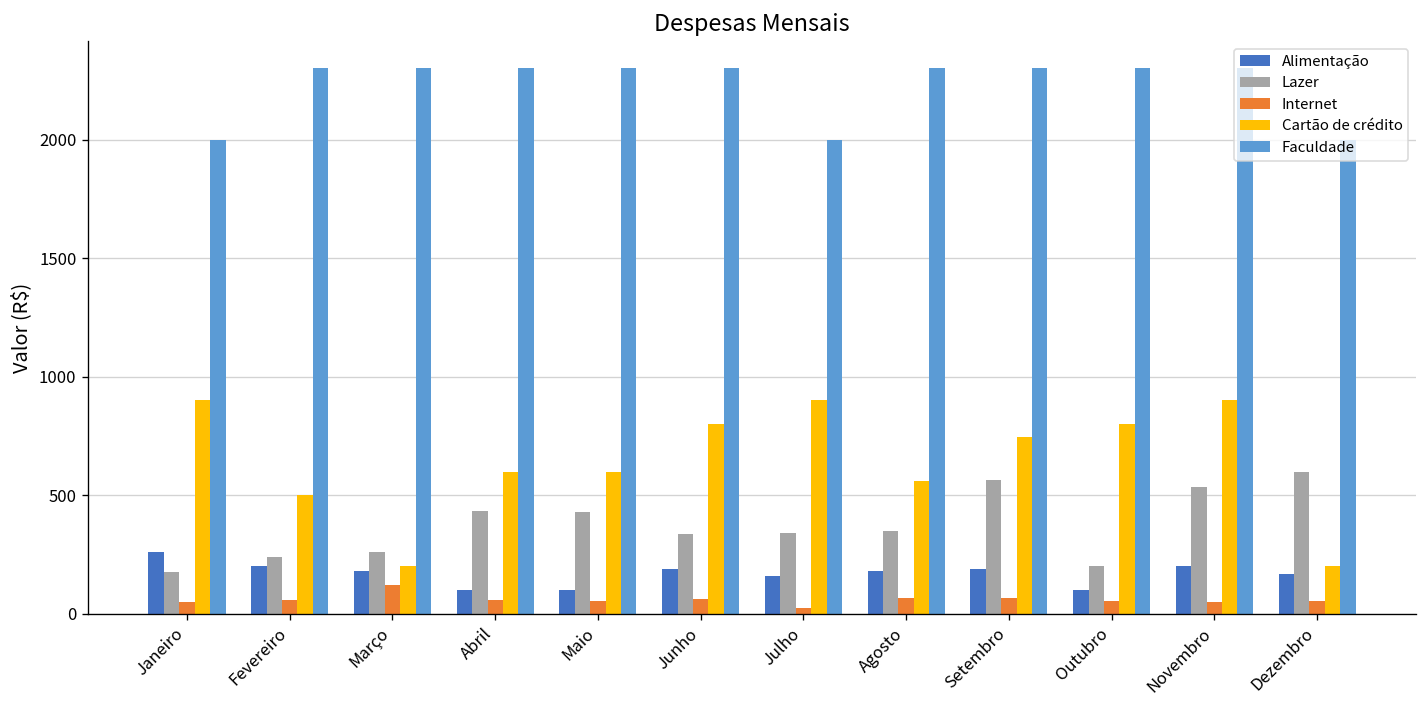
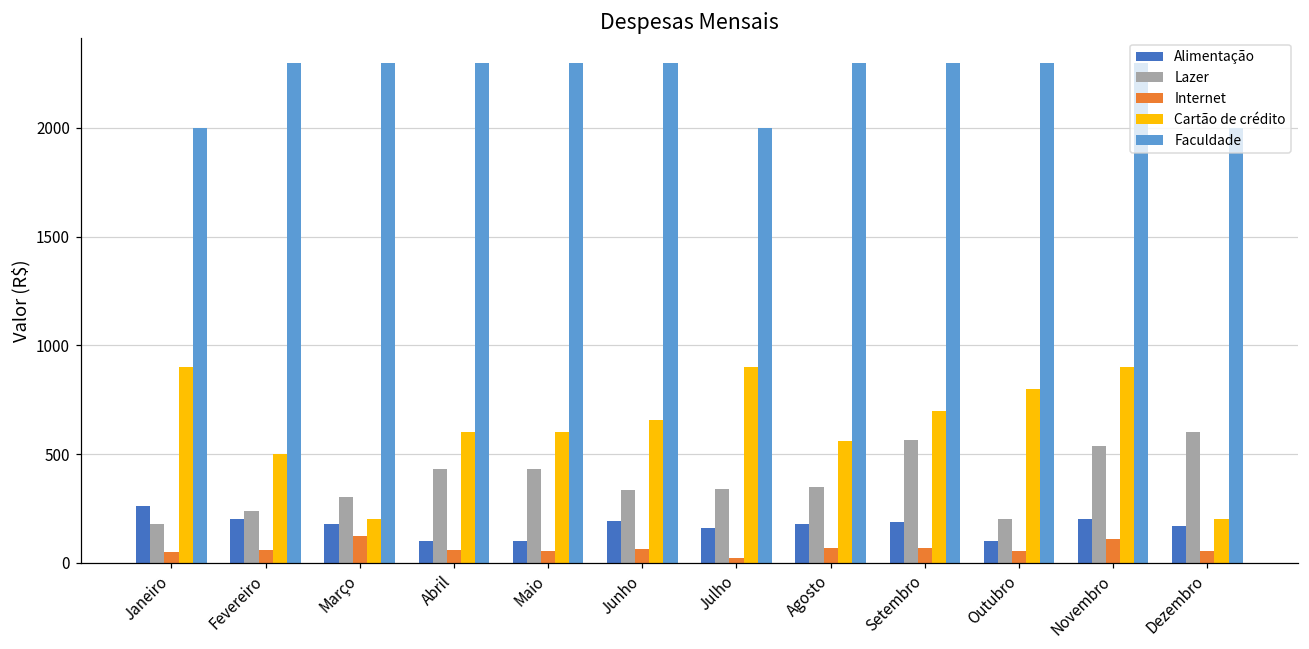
Lazer, Março: 260 -> 300
Cartão de crédito, Junho: 800 -> 660
Cartão de crédito, Setembro: 750 -> 700
Internet, Novembro: 50 -> 110
